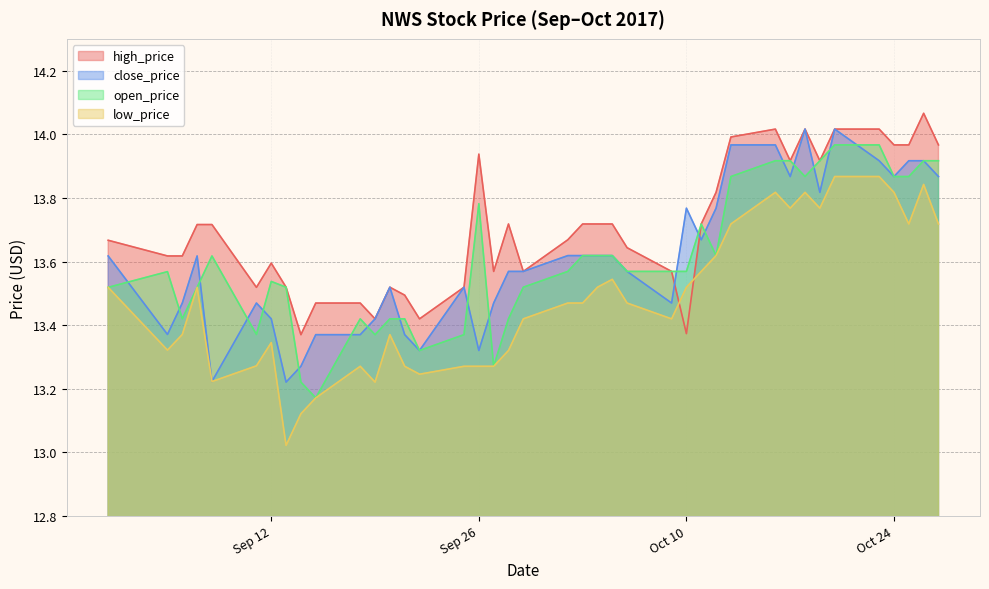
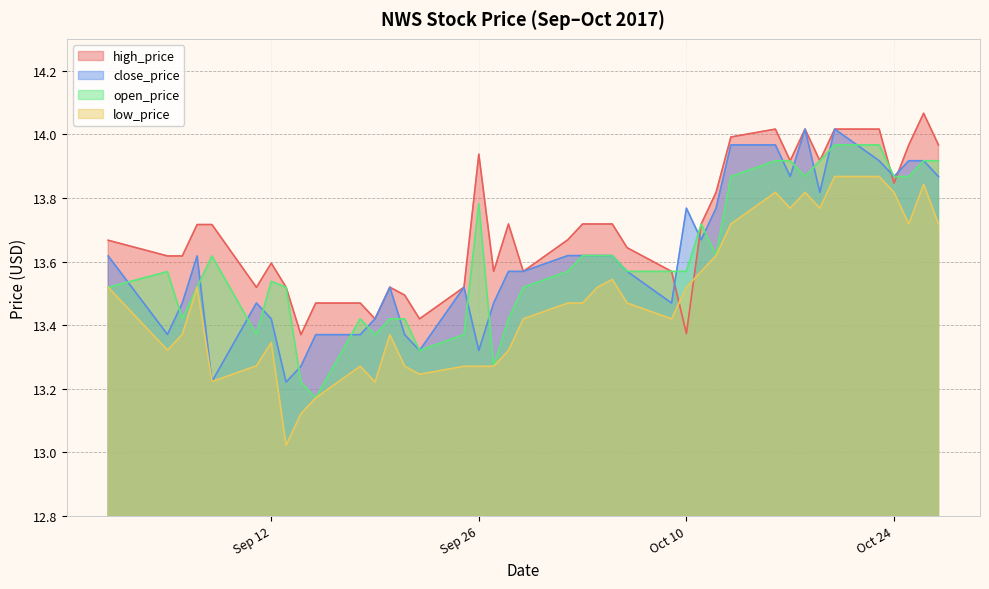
high_price, Oct 24: 13.97 -> 13.85
